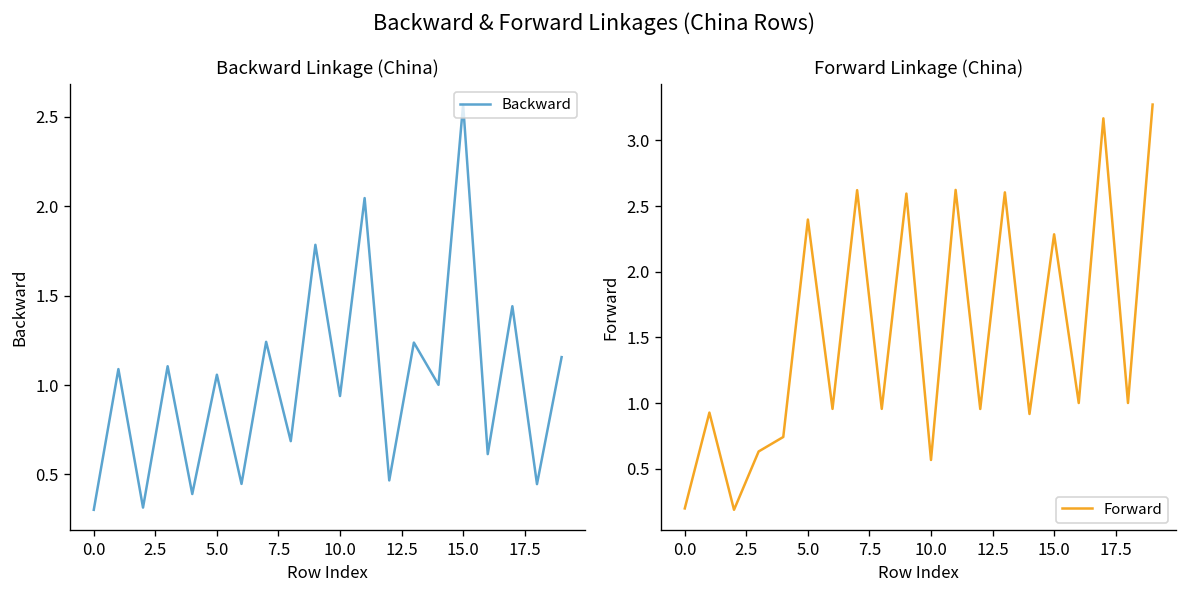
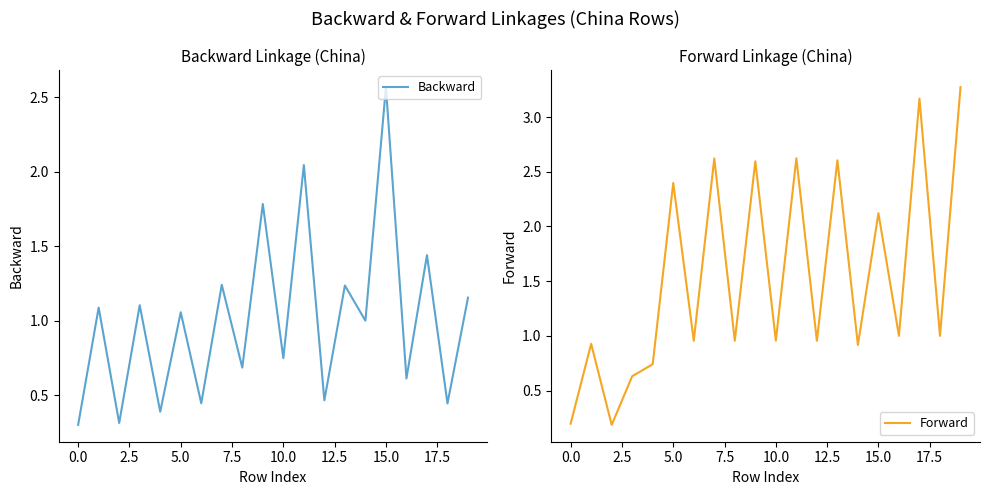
Backward Linkage (China), 10.0: 0.94 -> 0.75
Forward Linkage (China), 10.0: 0.57 -> 0.96
Forward Linkage (China), 15.0: 2.29 -> 2.12
